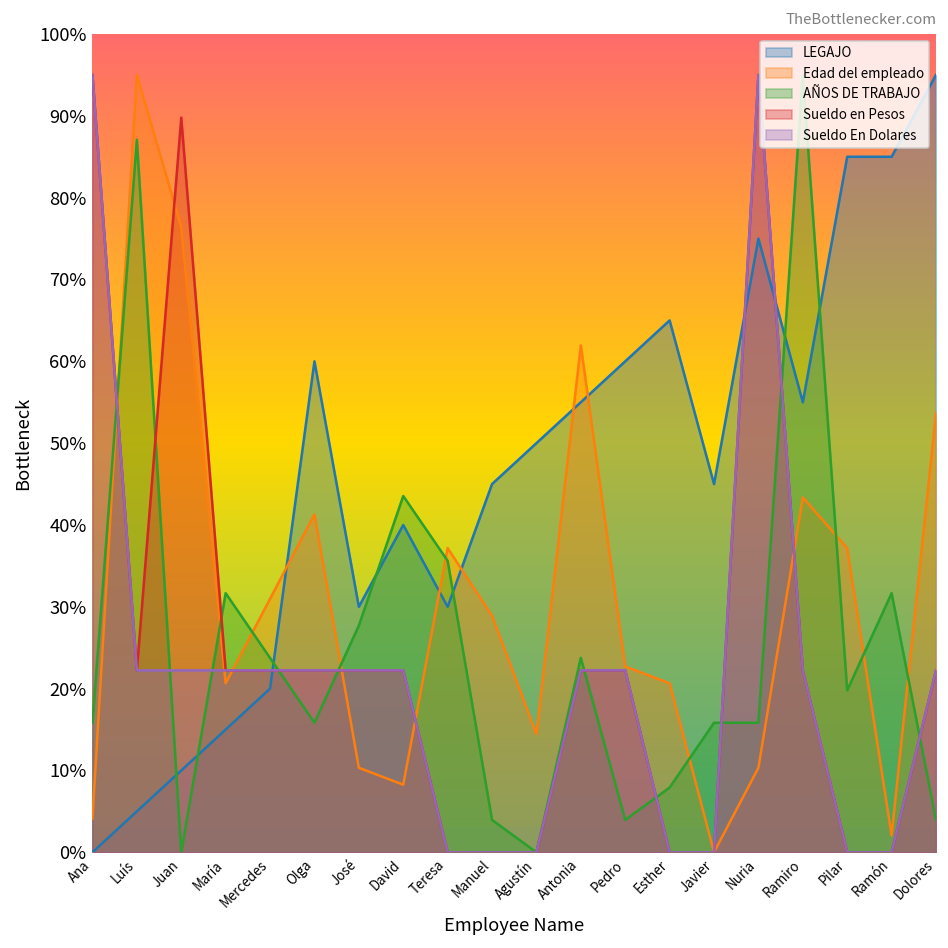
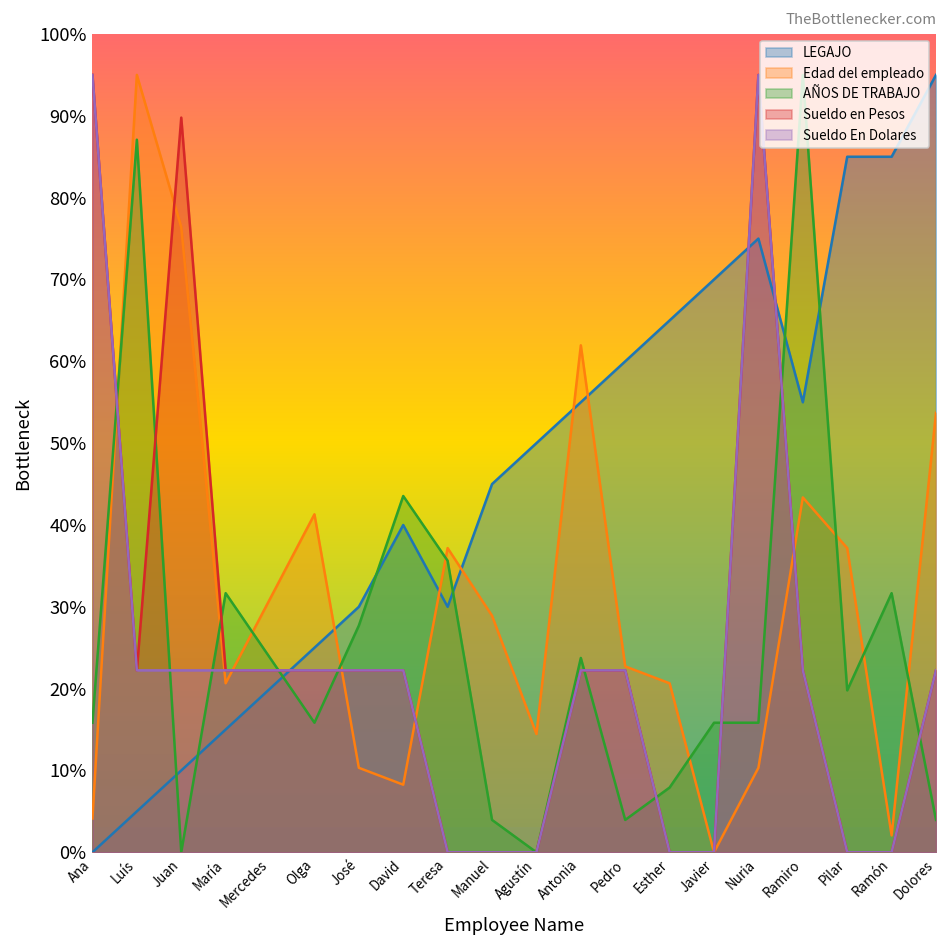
LEGAJO, Olga: 60% -> 25%
LEGAJO, Javier: 45% -> 70%
